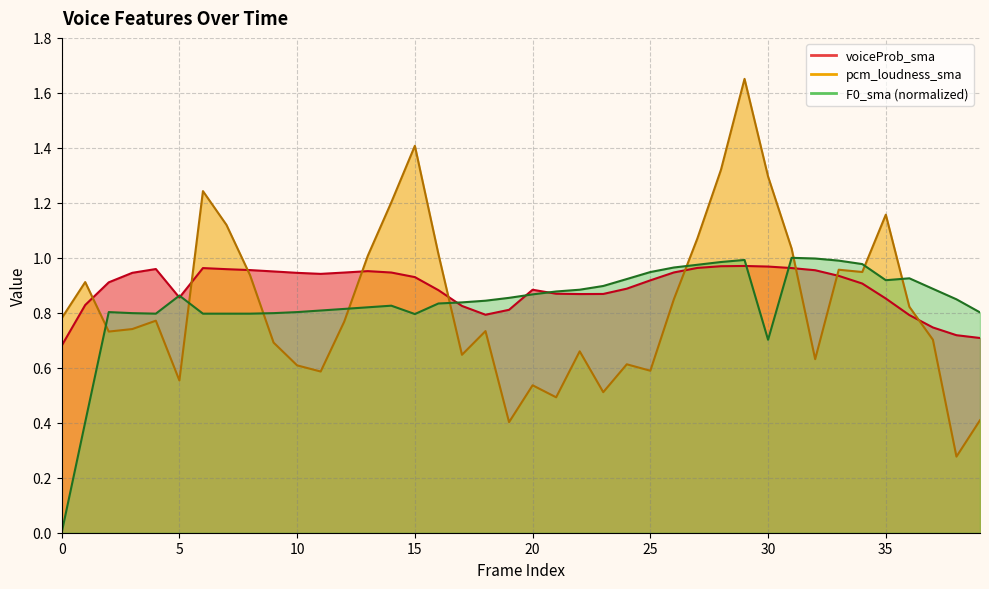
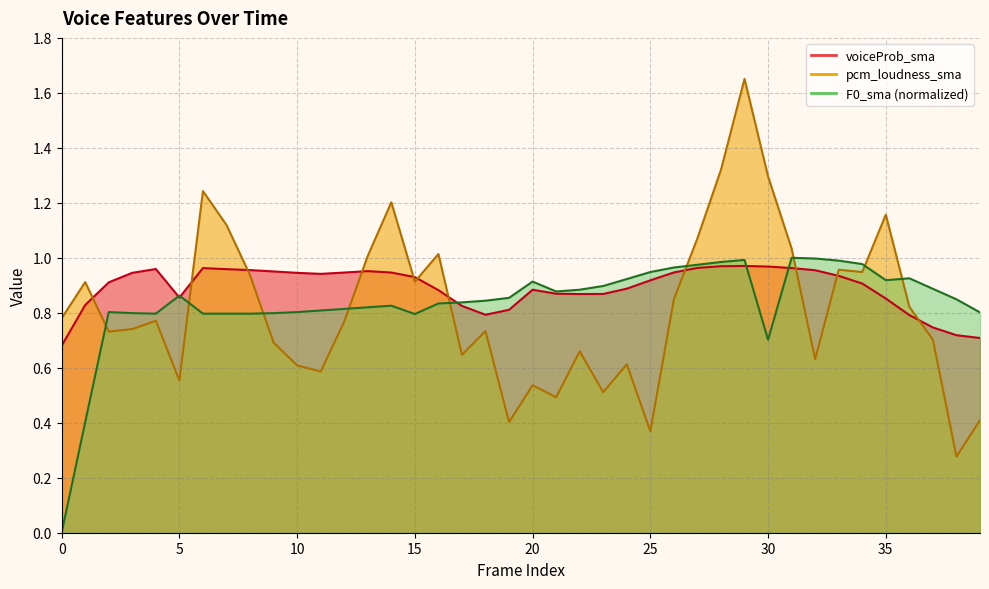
pcm_loudness_sma, 15: 1.41 -> 0.91
F0_sma (normalized), 20: 0.87 -> 0.91
pcm_loudness_sma, 25: 0.59 -> 0.37
